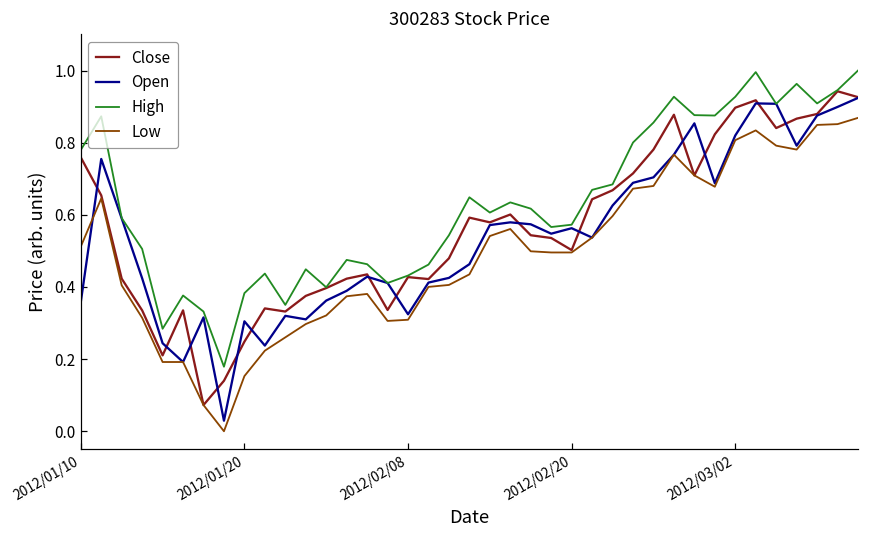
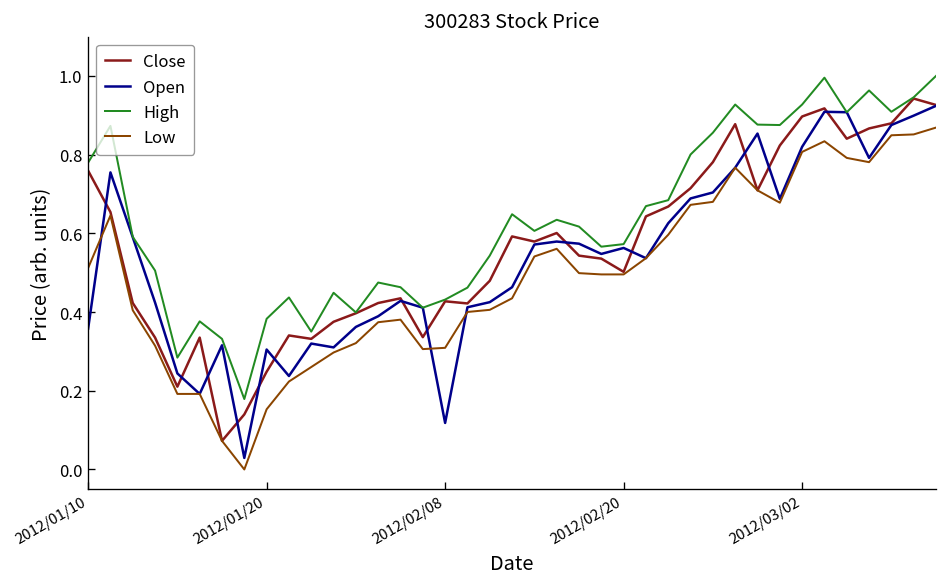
Open, 2012/02/08: 0.32 -> 0.12
